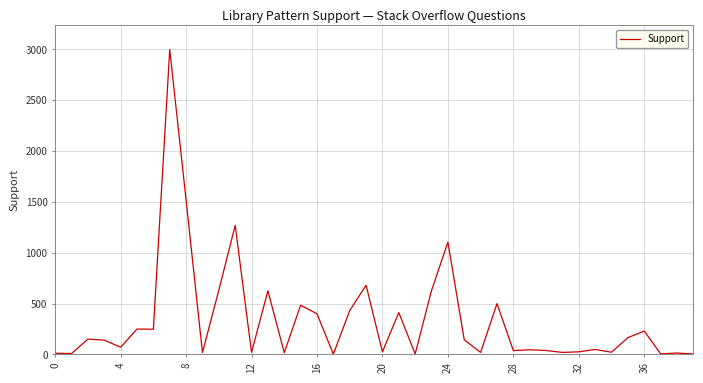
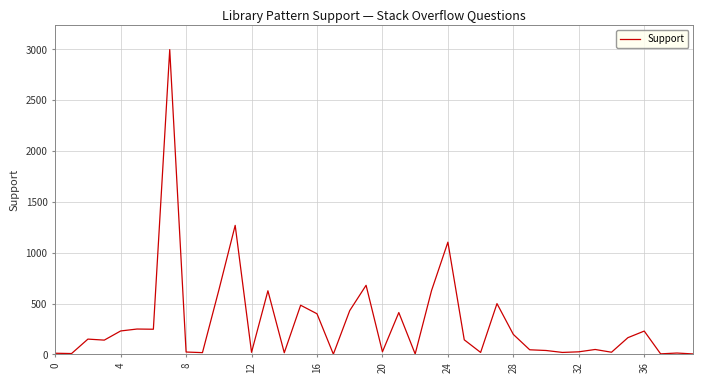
4: 70 -> 230
8: 1520 -> 20
28: 40 -> 200
